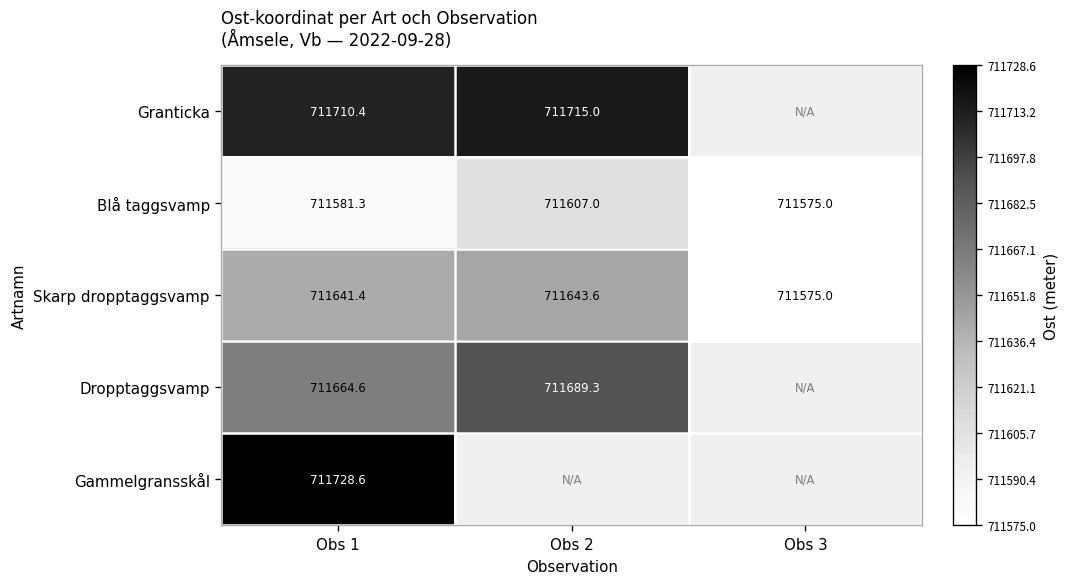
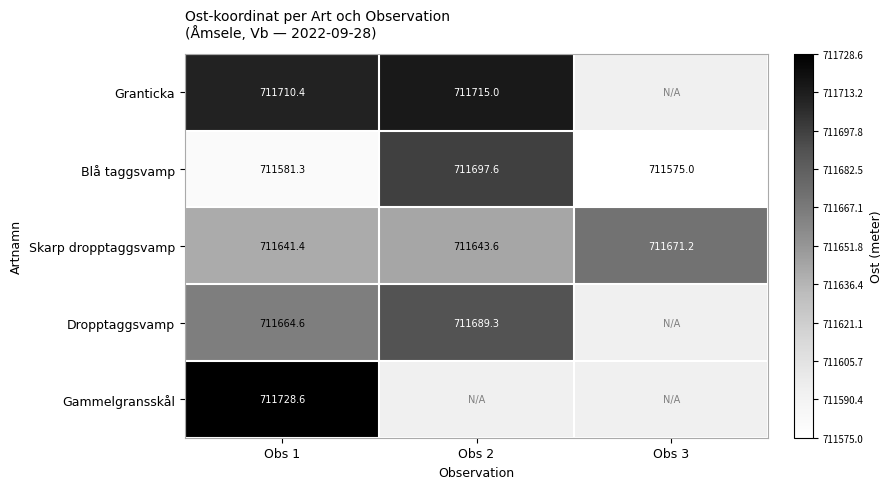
Blå taggsvamp, Obs 2: 711607.0 -> 711697.6
Skarp dropptaggsvamp, Obs 3: 711575.0 -> 711671.2
